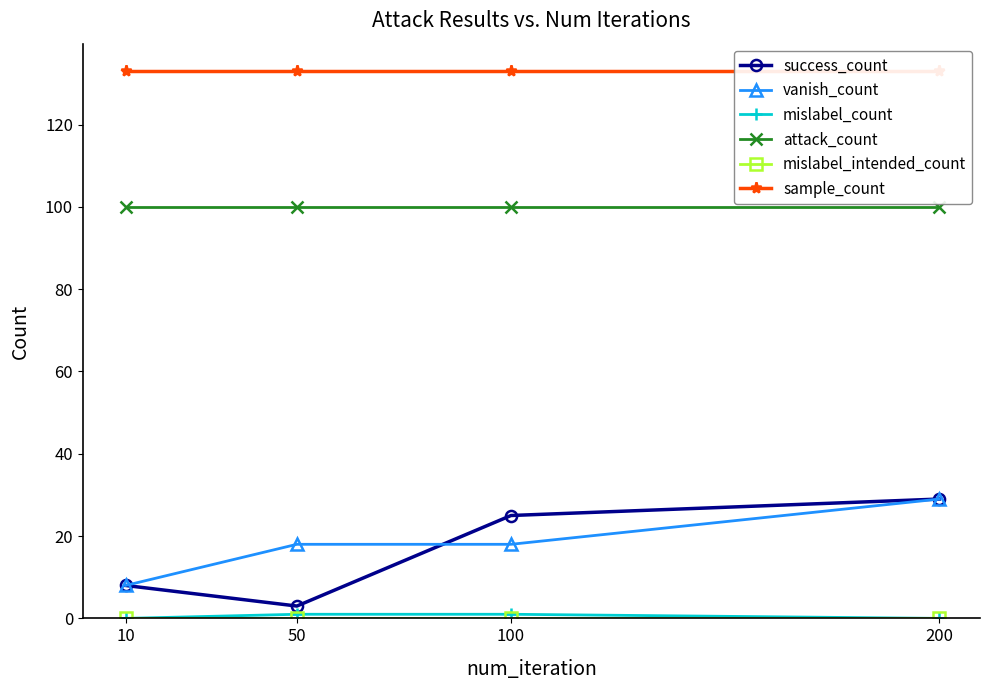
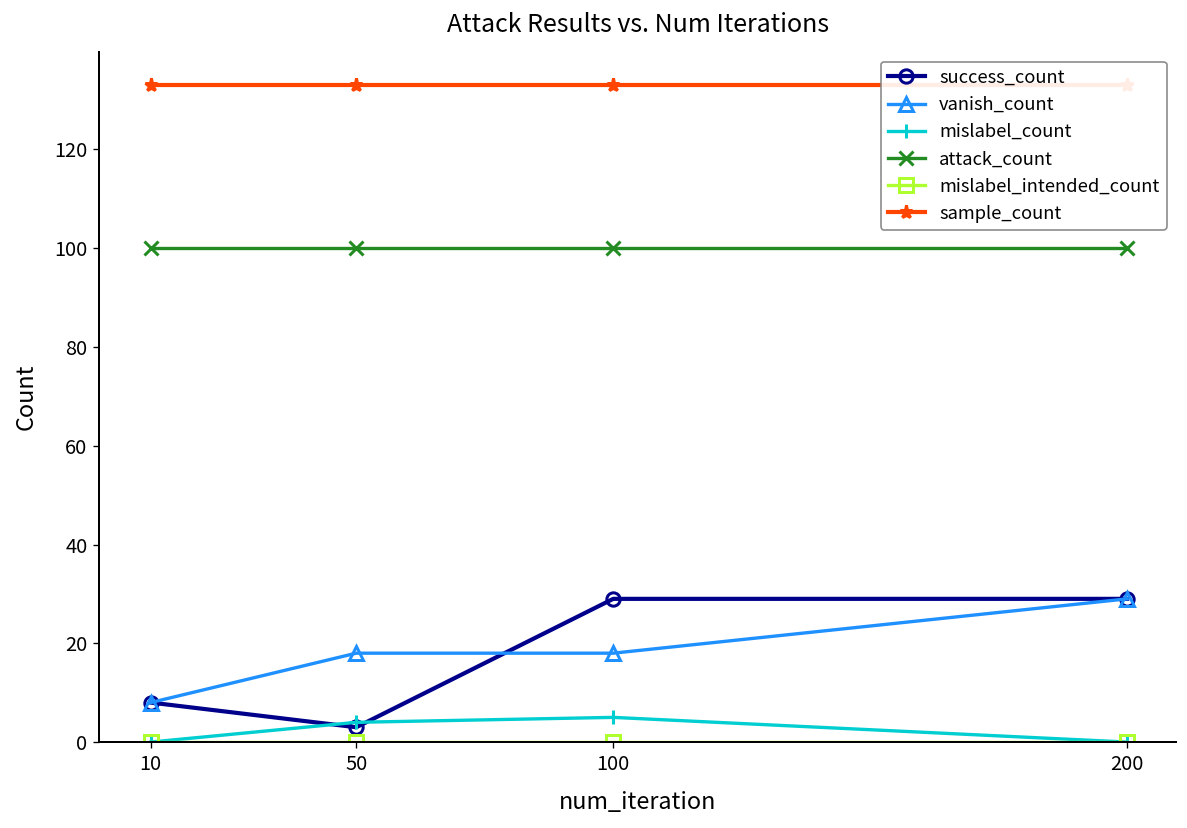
mislabel_count, 50: 1 -> 4
success_count, 100: 25 -> 29
mislabel_count, 100: 1 -> 5
